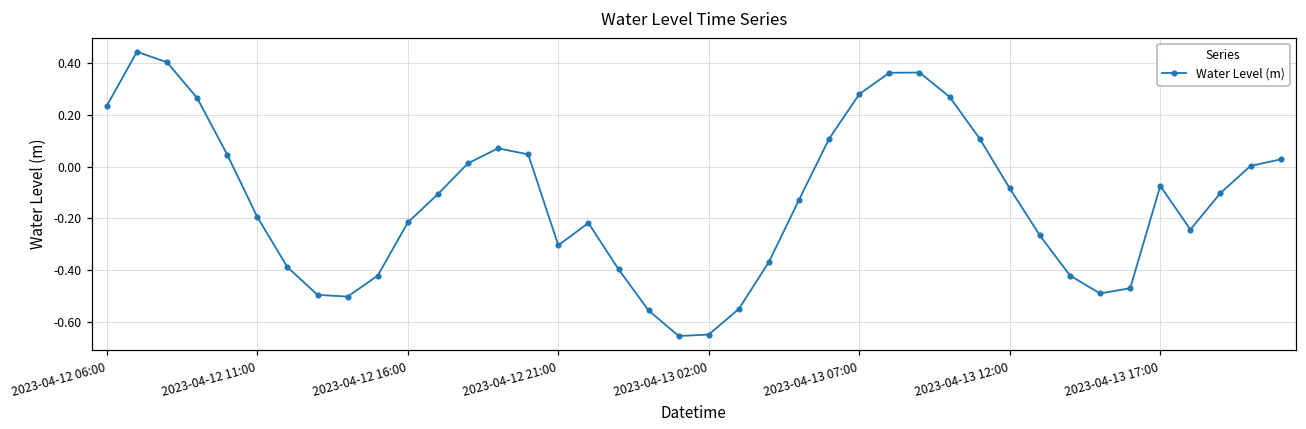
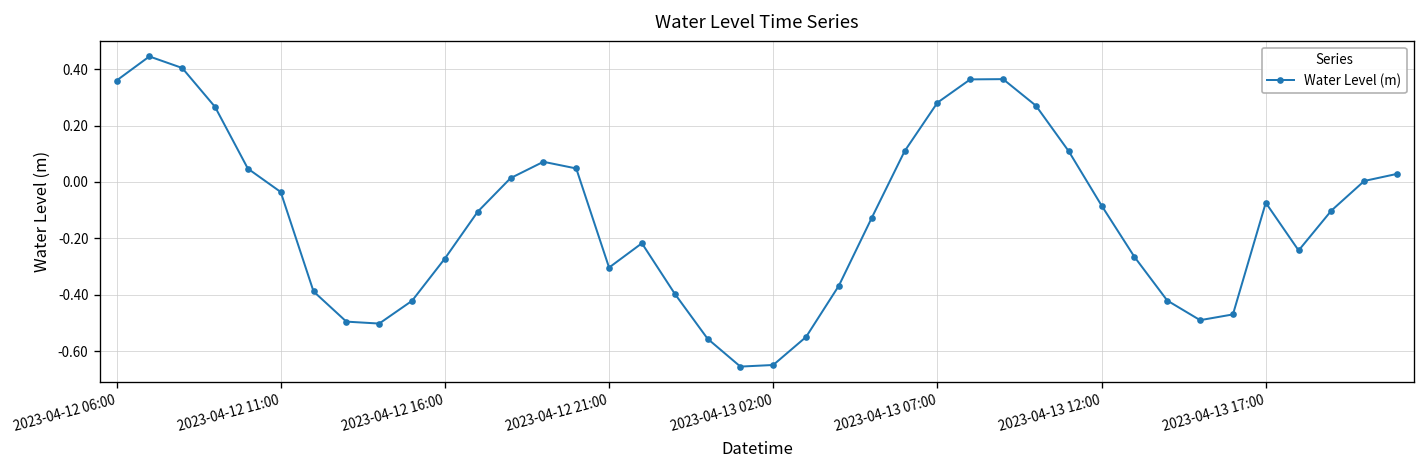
2023-04-12 06:00: 0.24 -> 0.36
2023-04-12 11:00: -0.19 -> -0.04
2023-04-12 16:00: -0.22 -> -0.27
